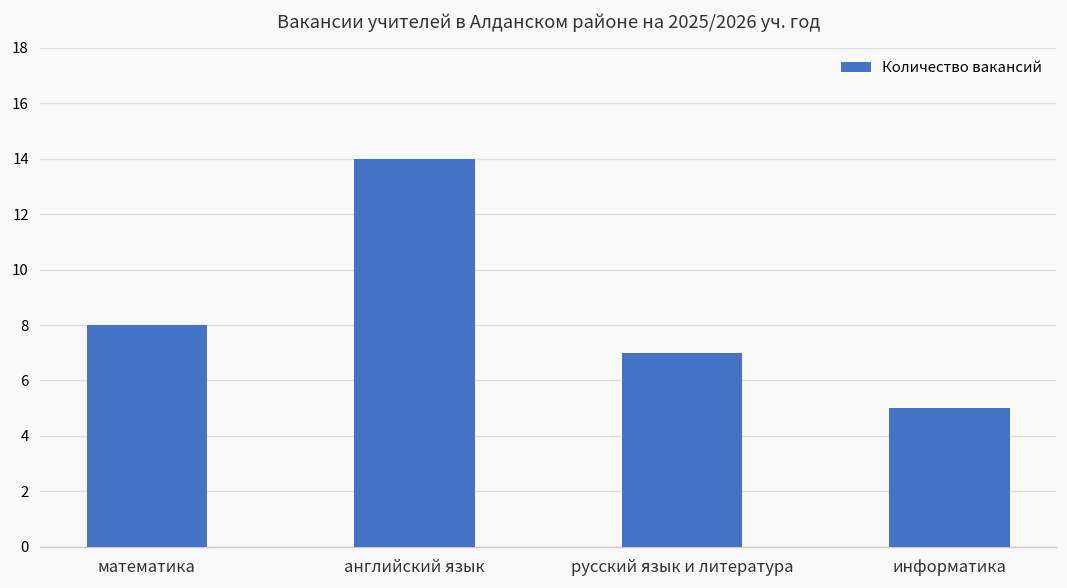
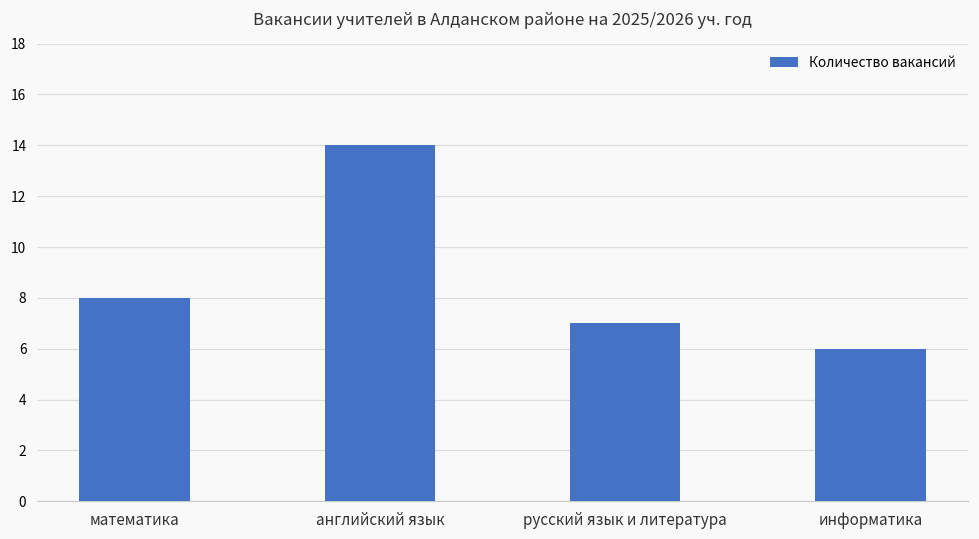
информатика: 5 -> 6
